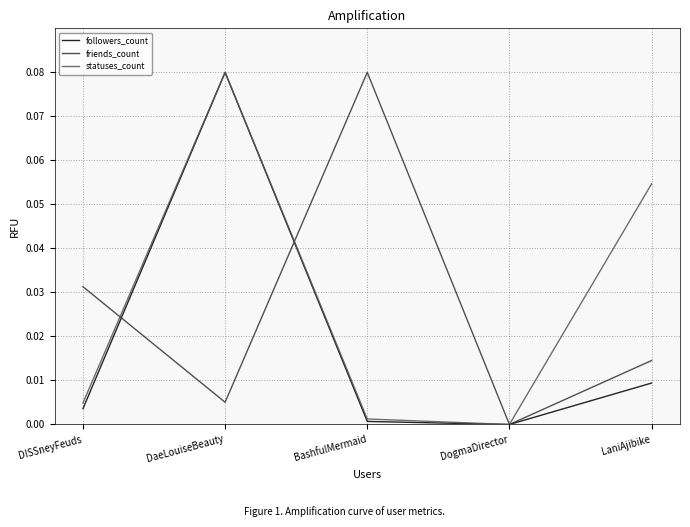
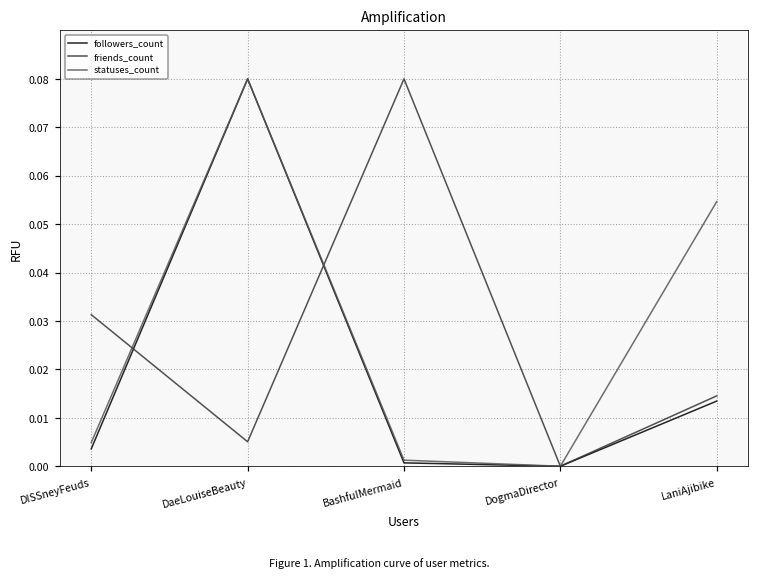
followers_count, LaniAjibike: 0.009 -> 0.013
